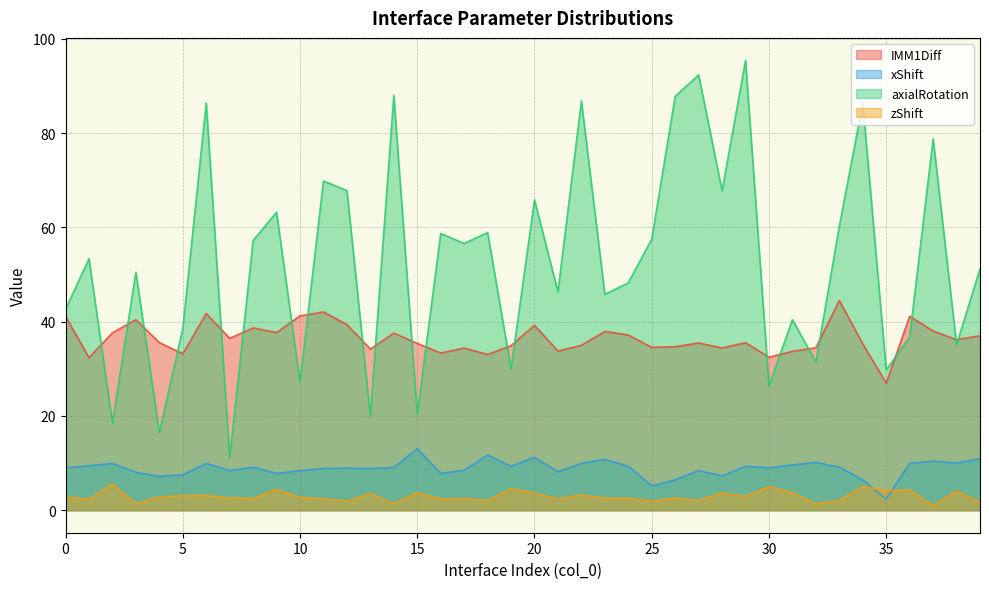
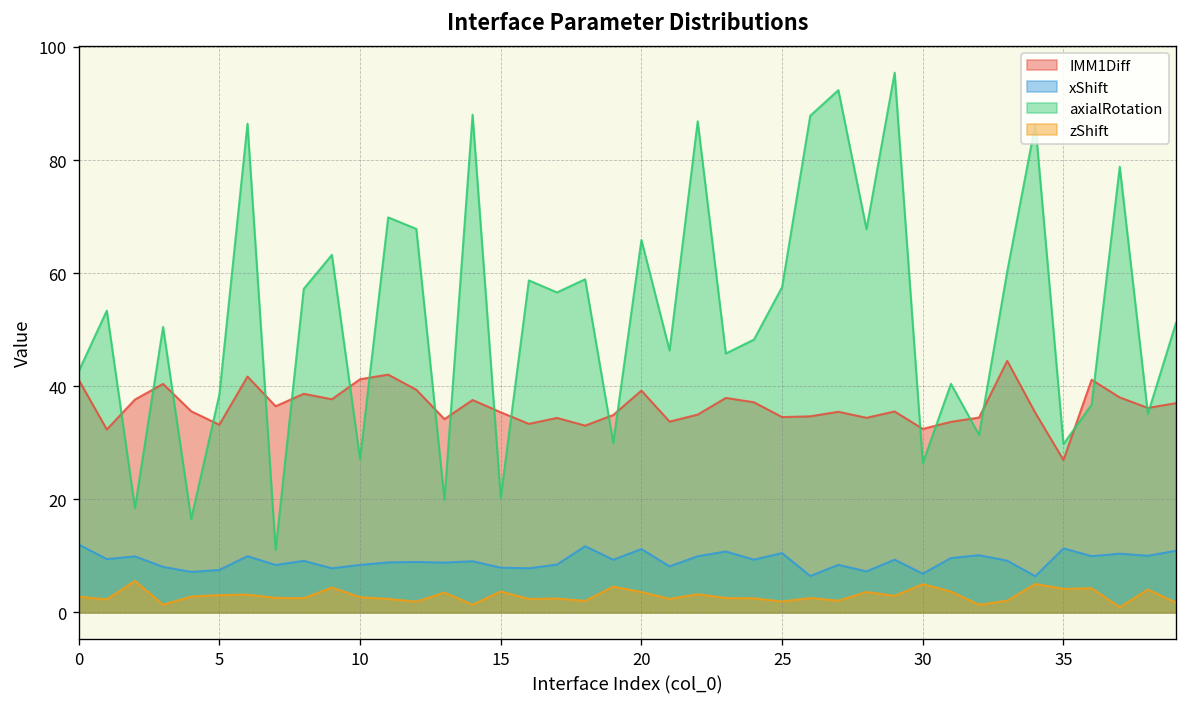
xShift, 0: 9 -> 12
xShift, 15: 13 -> 8
xShift, 25: 5 -> 11
xShift, 30: 9 -> 7
xShift, 35: 2 -> 11
